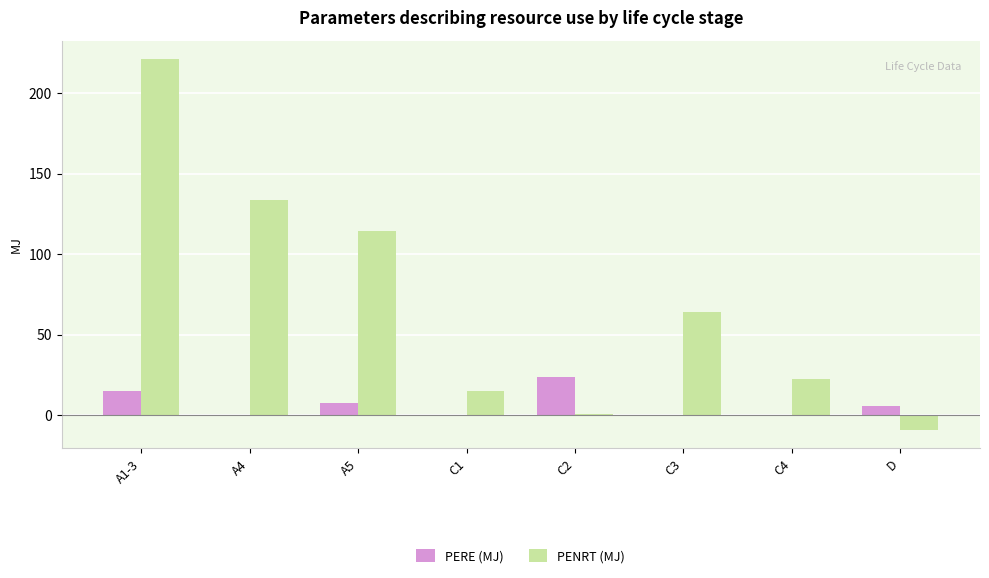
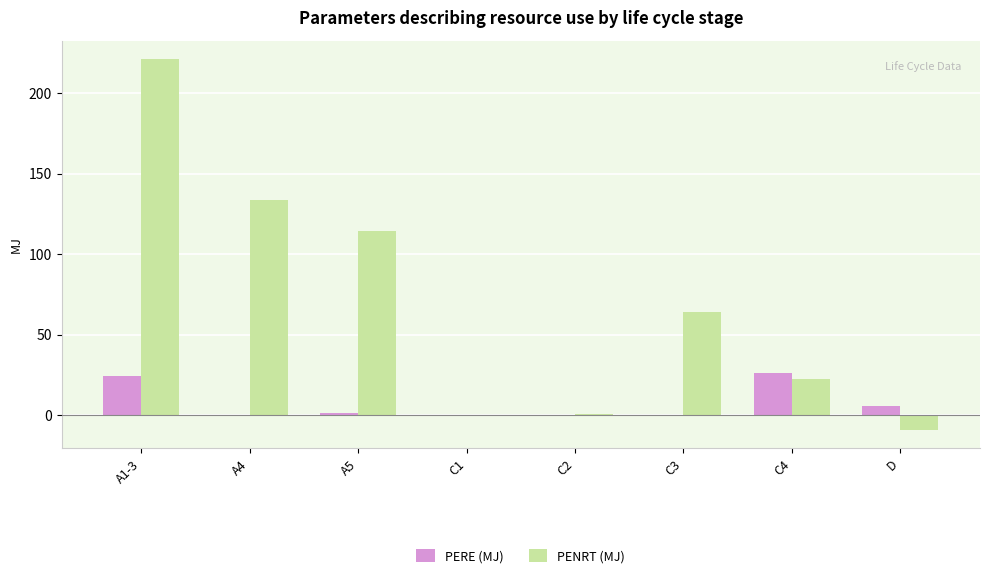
PERE (MJ), A1-3: 15 -> 24
PERE (MJ), A5: 8 -> 2
PENRT (MJ), C1: 15 -> 0
PERE (MJ), C2: 24 -> 0
PERE (MJ), C4: 0 -> 26
